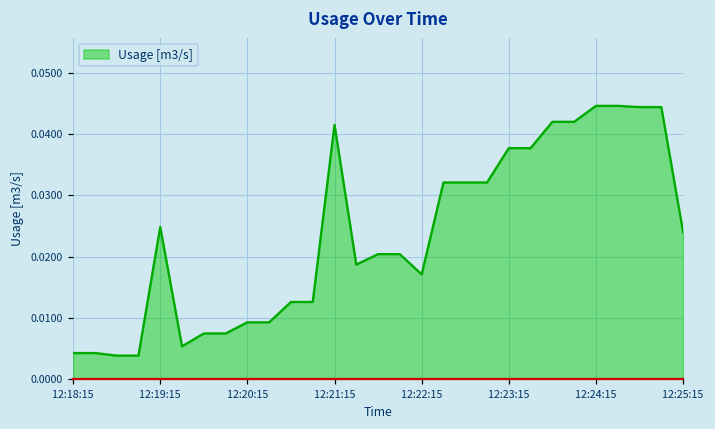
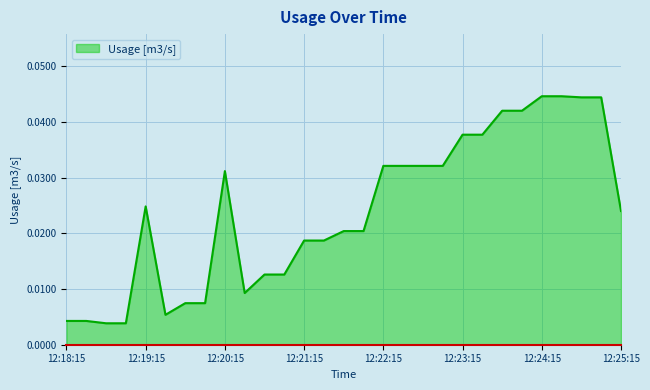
12:20:15: 0.009 -> 0.031
12:21:15: 0.042 -> 0.019
12:22:15: 0.017 -> 0.032
